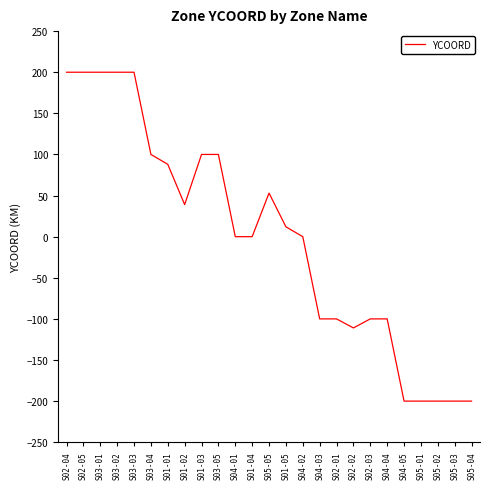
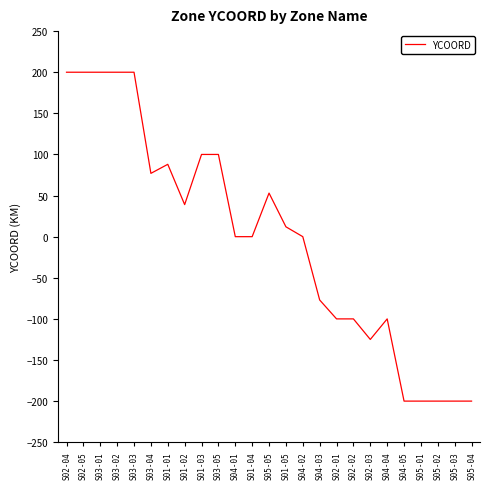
S03-04: 100 -> 80
S04-03: -100 -> -80
S02-02: -110 -> -100
S02-03: -100 -> -130
